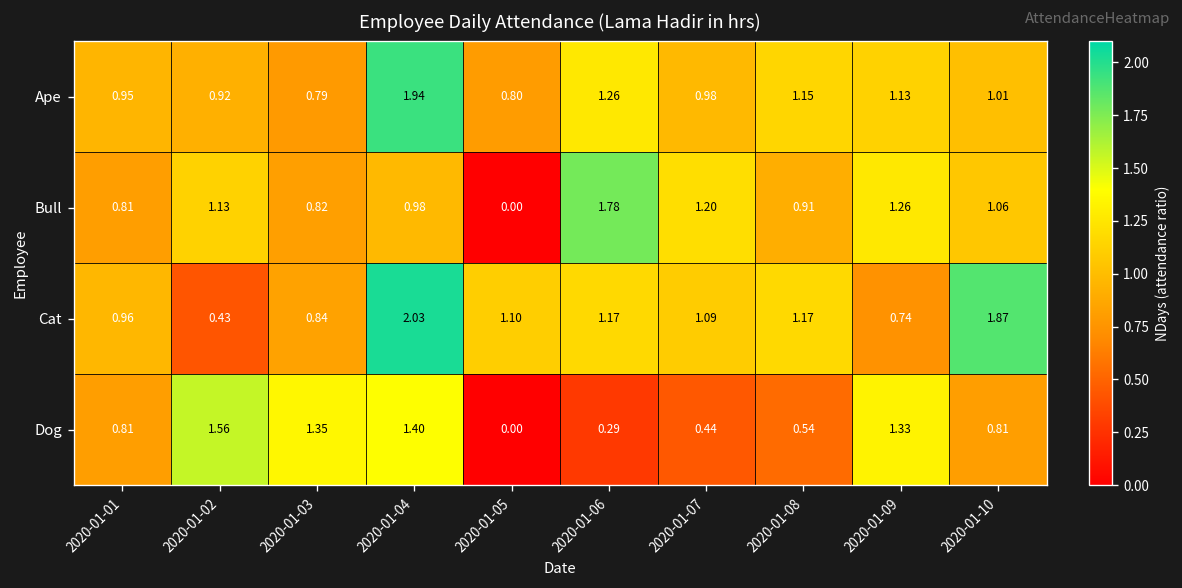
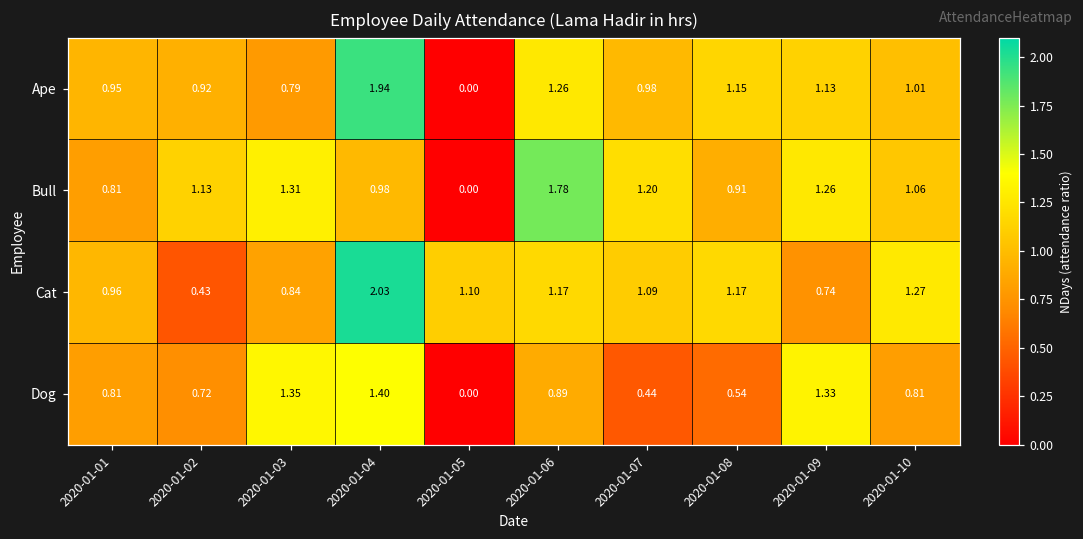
Ape, 2020-01-05: 0.80 -> 0.00
Bull, 2020-01-03: 0.82 -> 1.31
Cat, 2020-01-10: 1.87 -> 1.27
Dog, 2020-01-02: 1.56 -> 0.72
Dog, 2020-01-06: 0.29 -> 0.89
